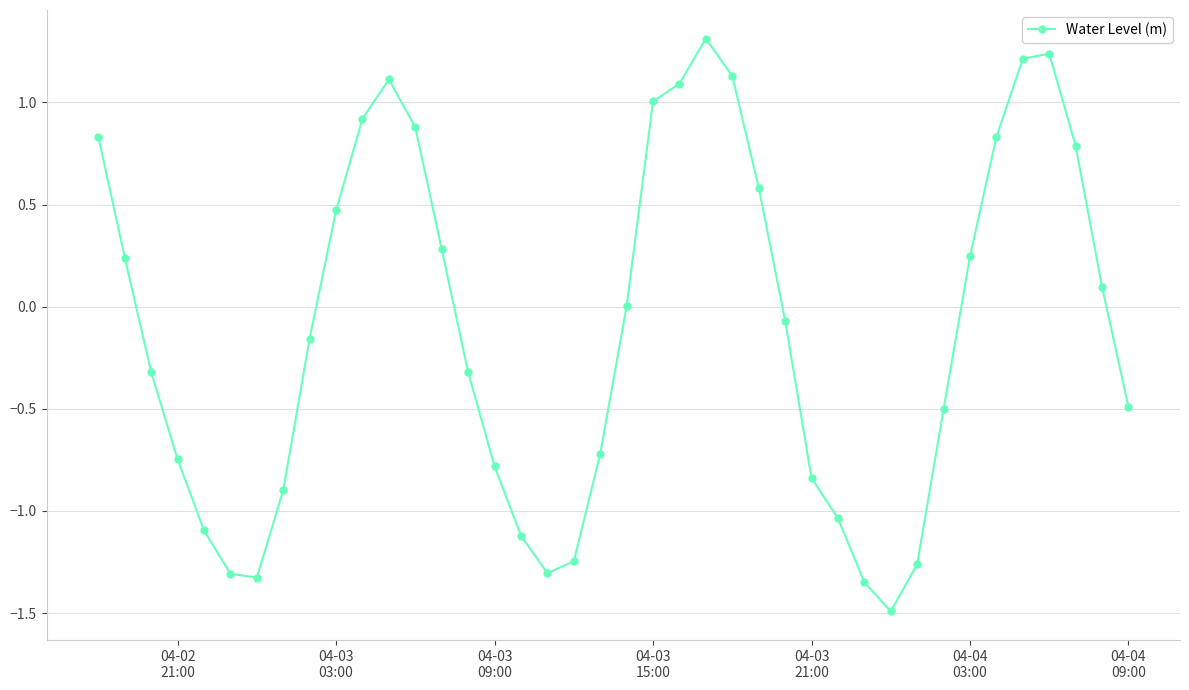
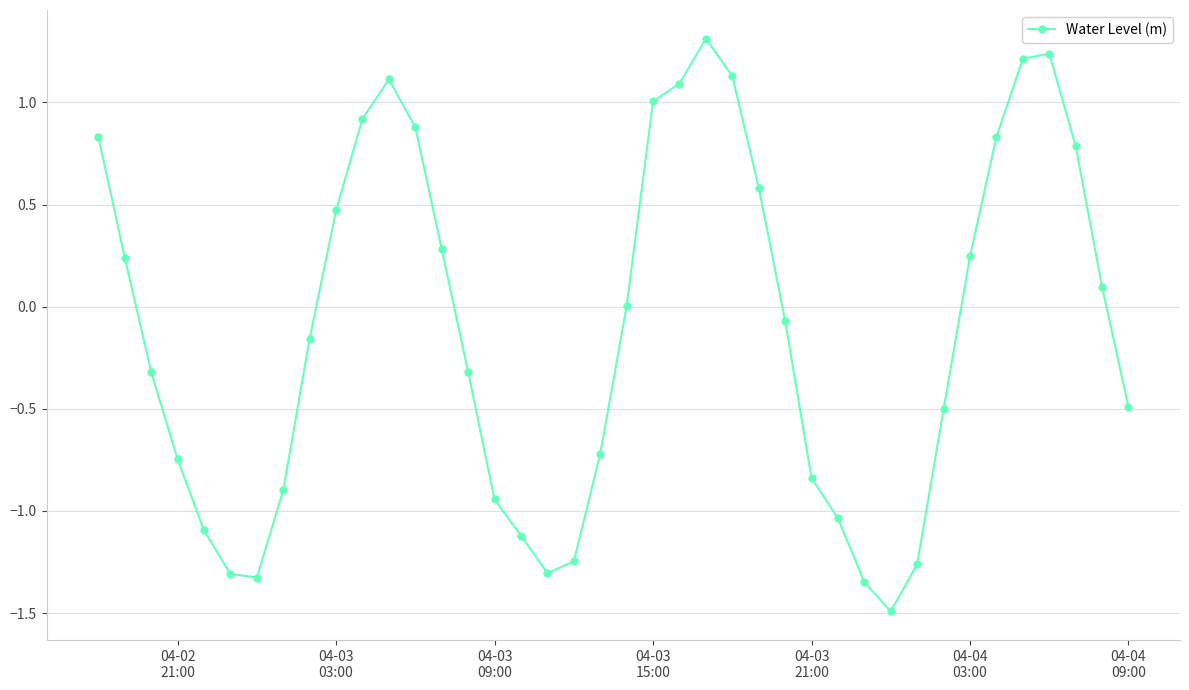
04-03 09:00: -0.78 -> -0.94
